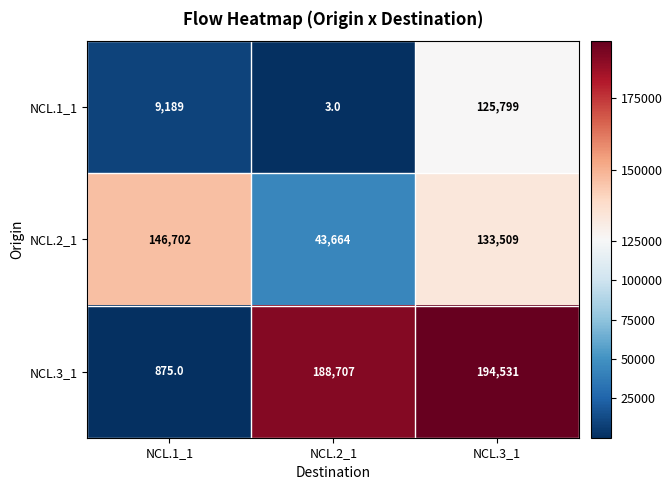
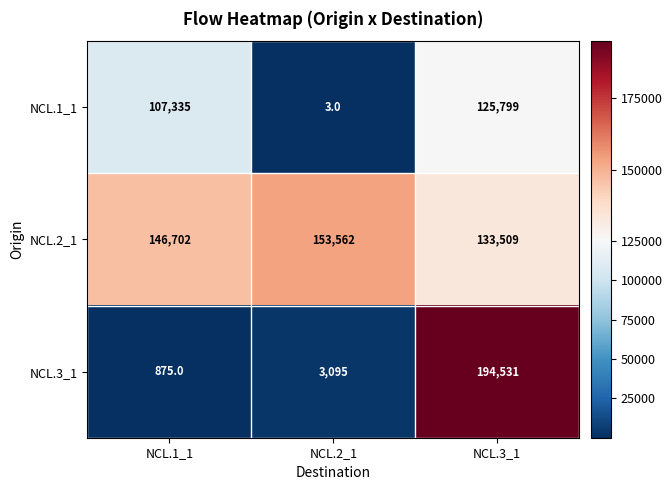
NCL.1_1, NCL.1_1: 9,189 -> 107,335
NCL.2_1, NCL.2_1: 43,664 -> 153,562
NCL.3_1, NCL.2_1: 188,707 -> 3,095
